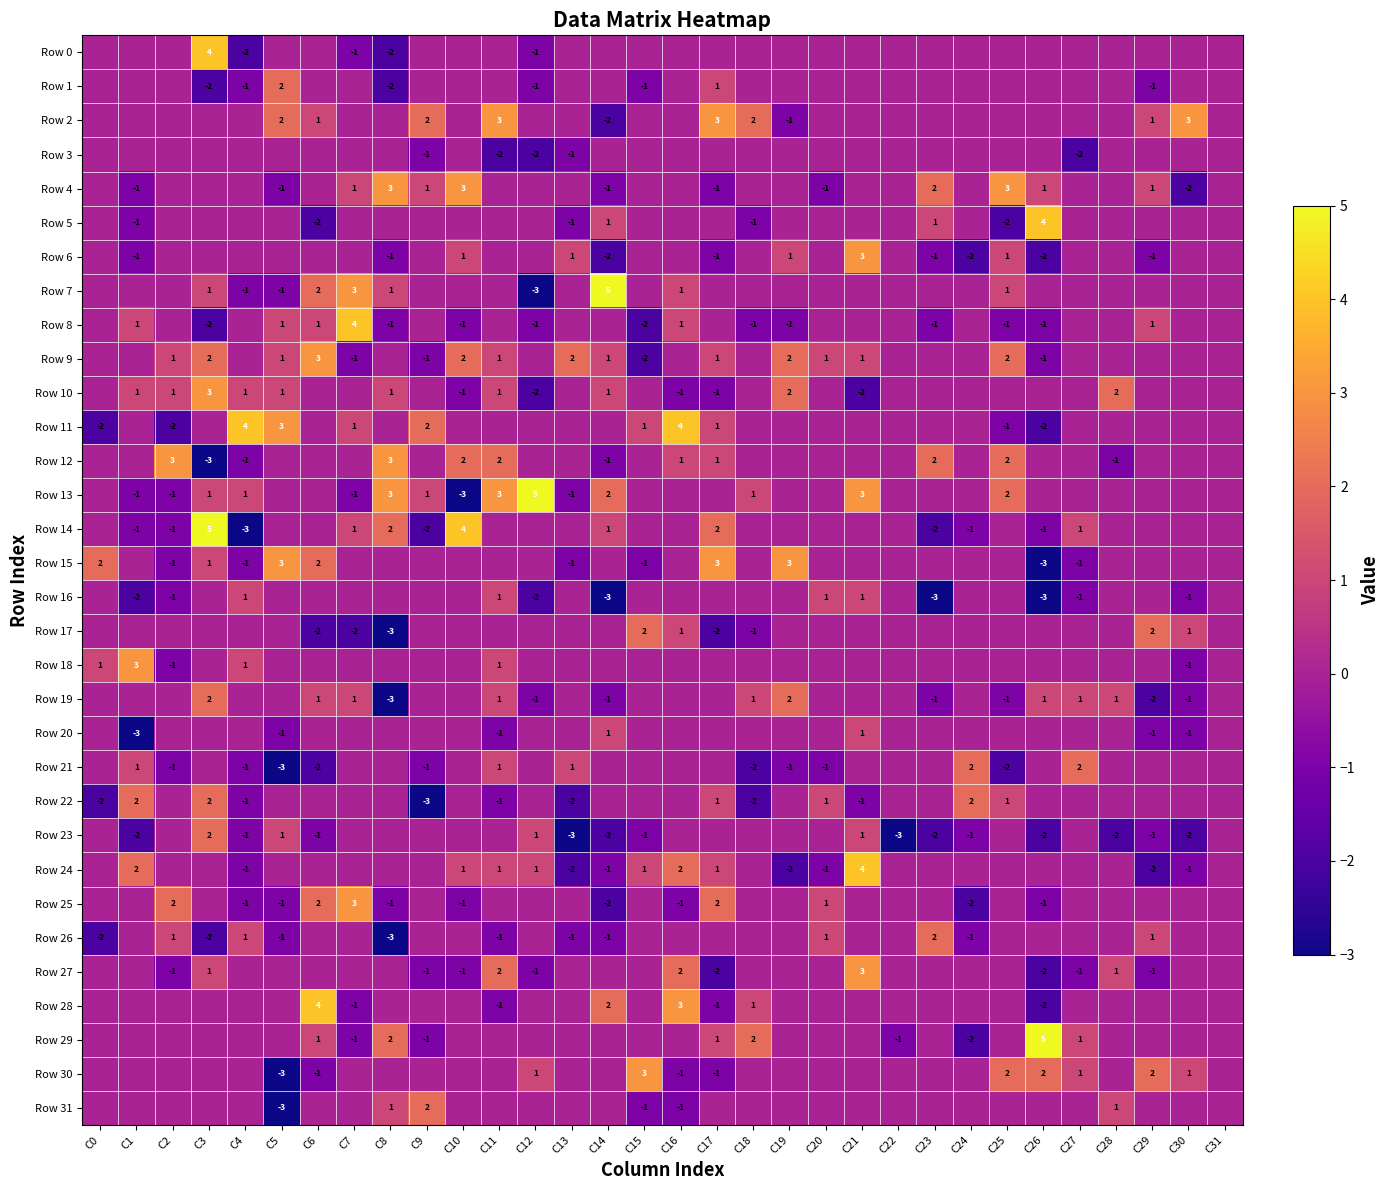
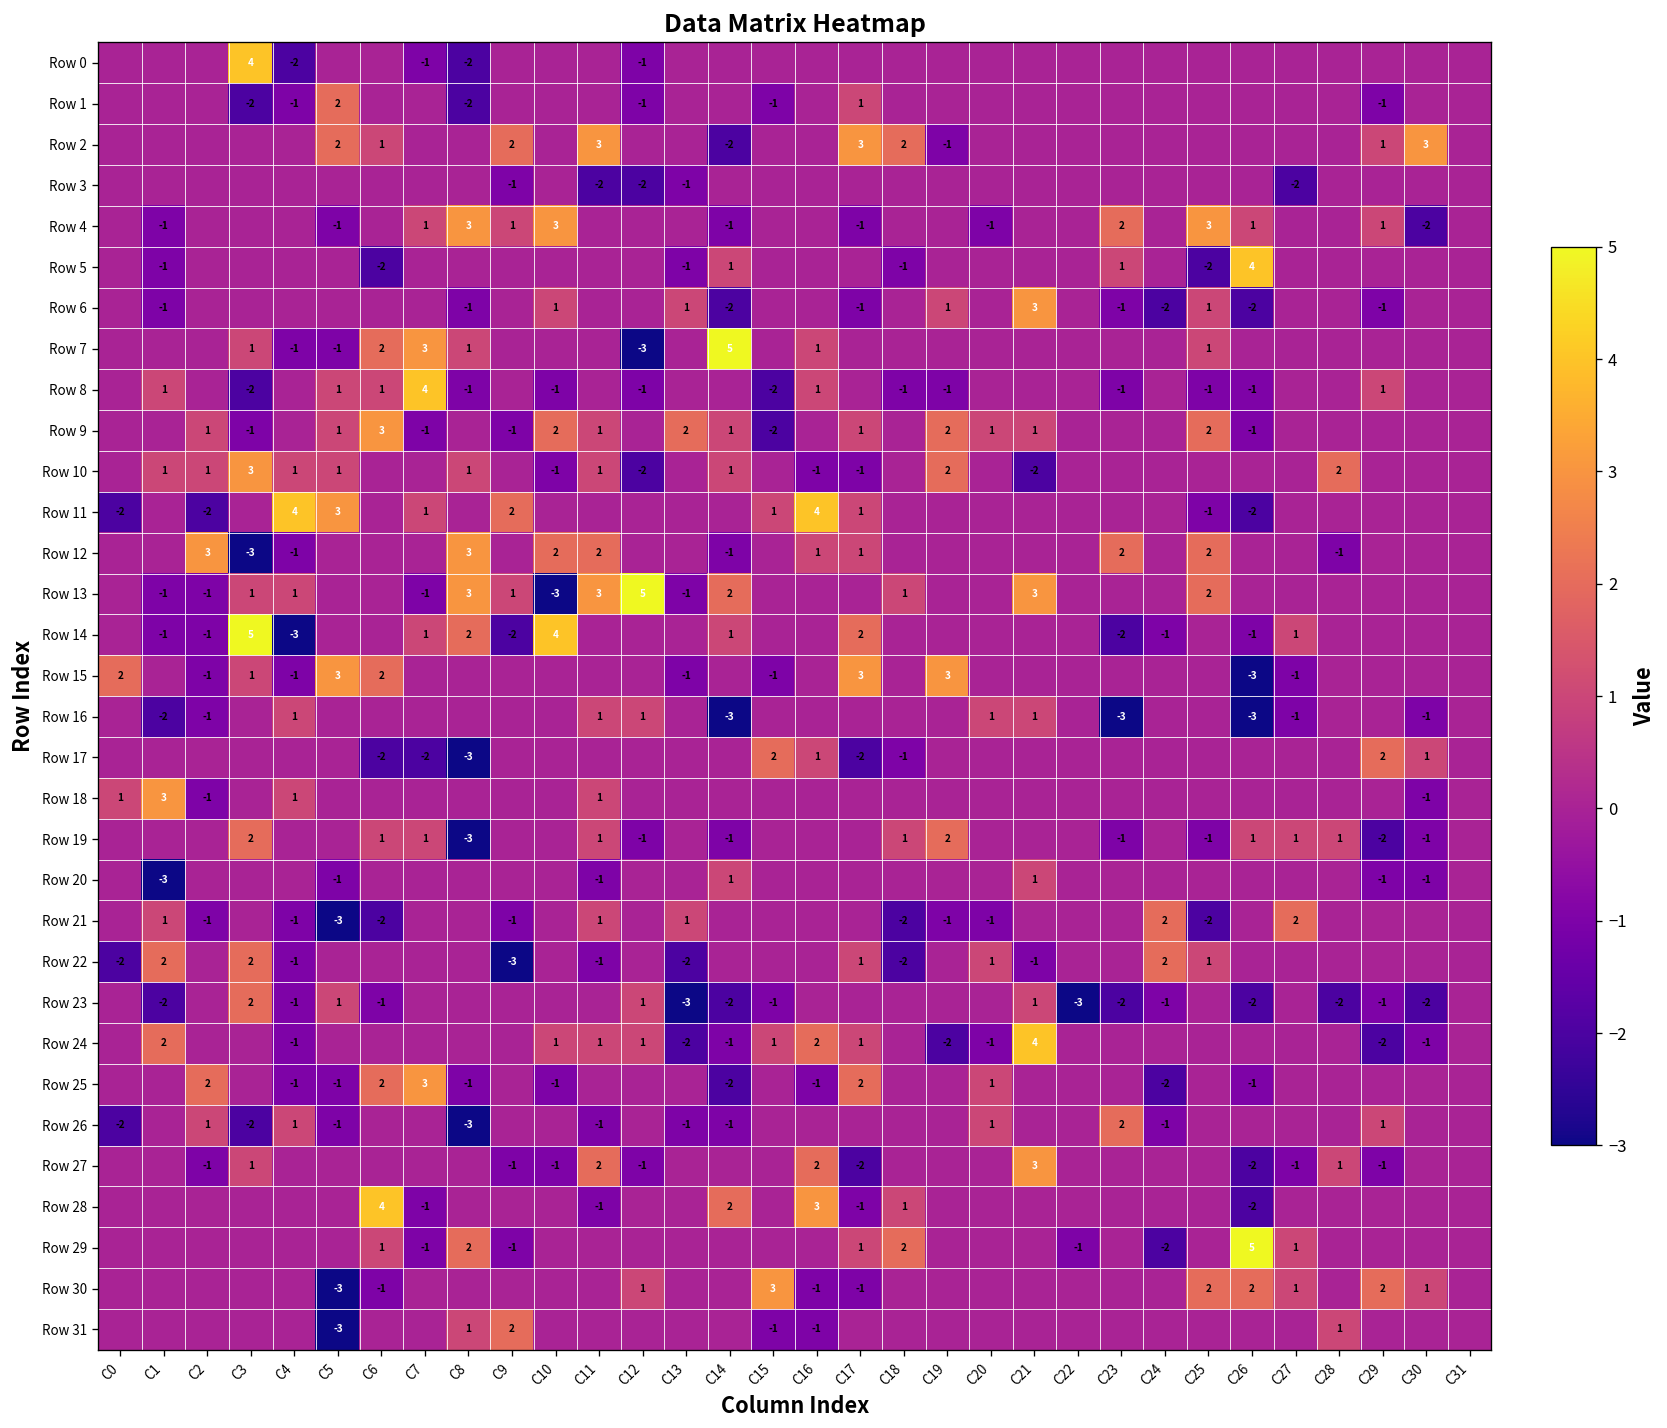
Row 9, C3: 2 -> -1
Row 16, C12: -2 -> 1
